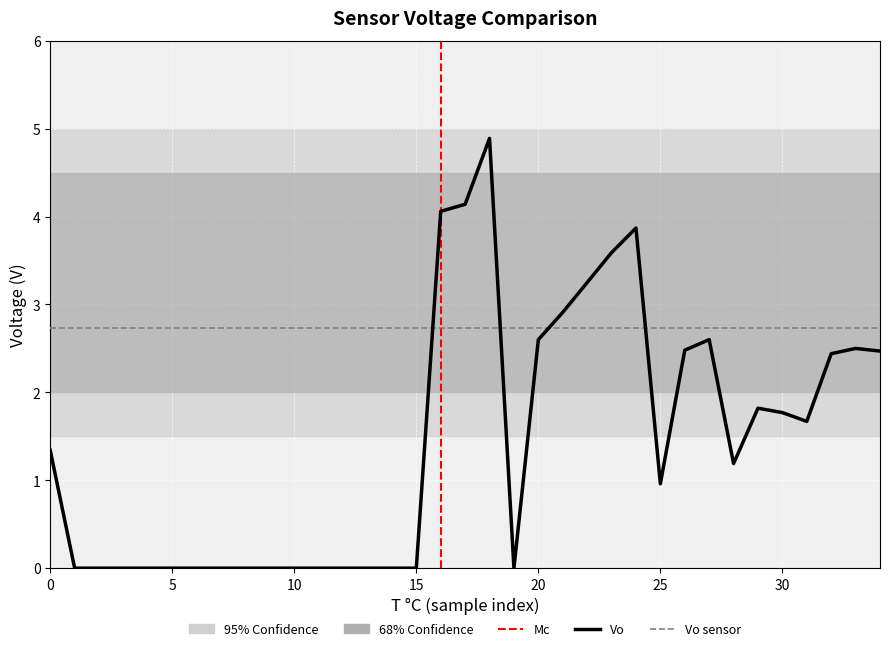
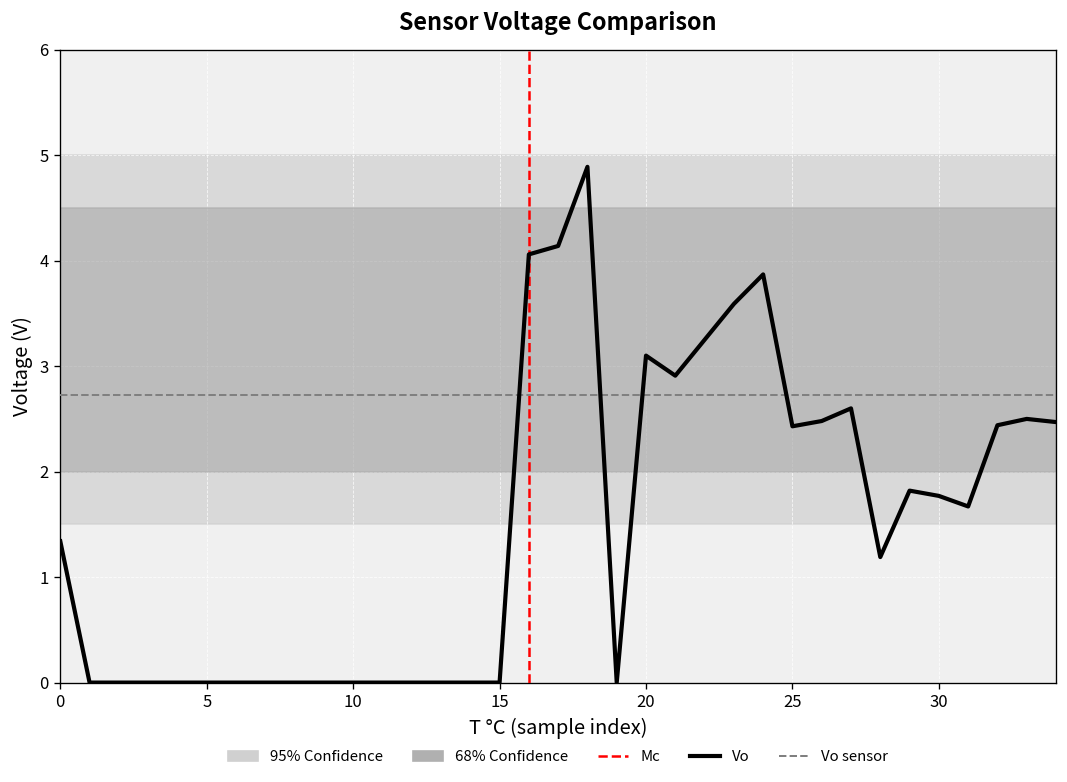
Vo, 20: 2.6 -> 3.1
Vo, 25: 1.0 -> 2.4
